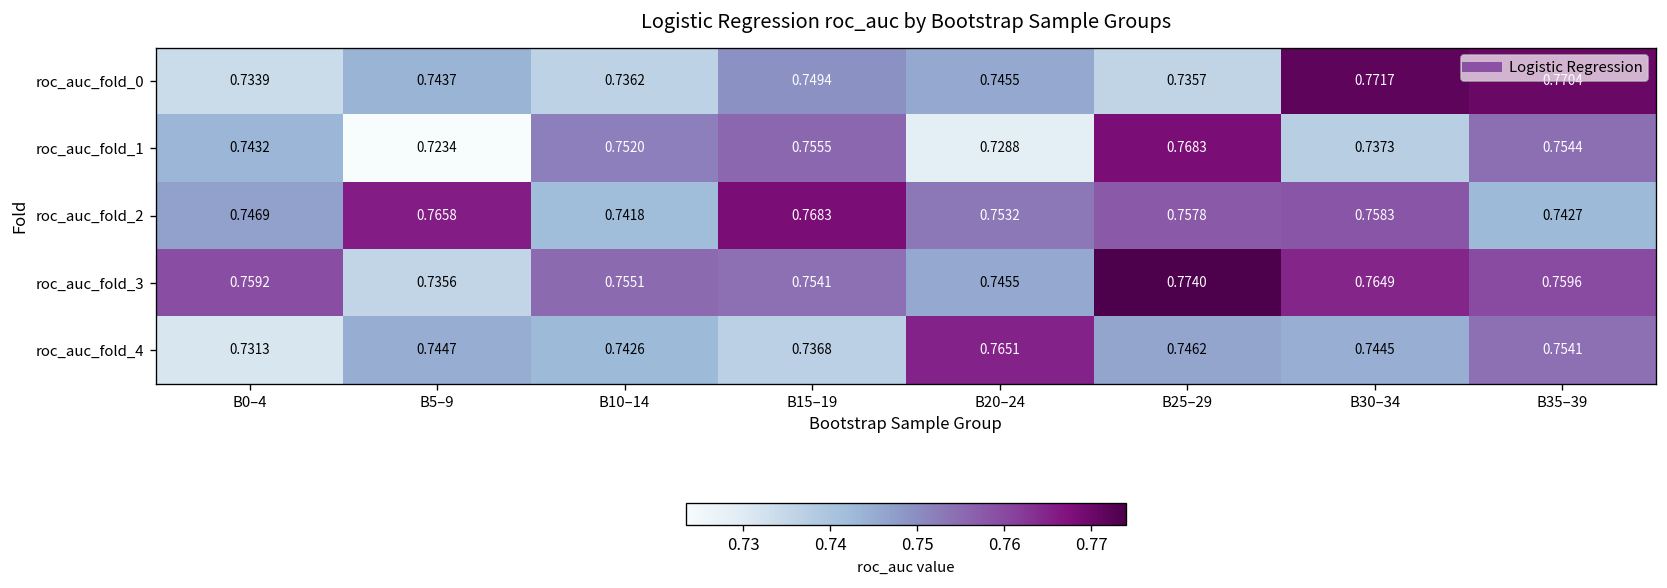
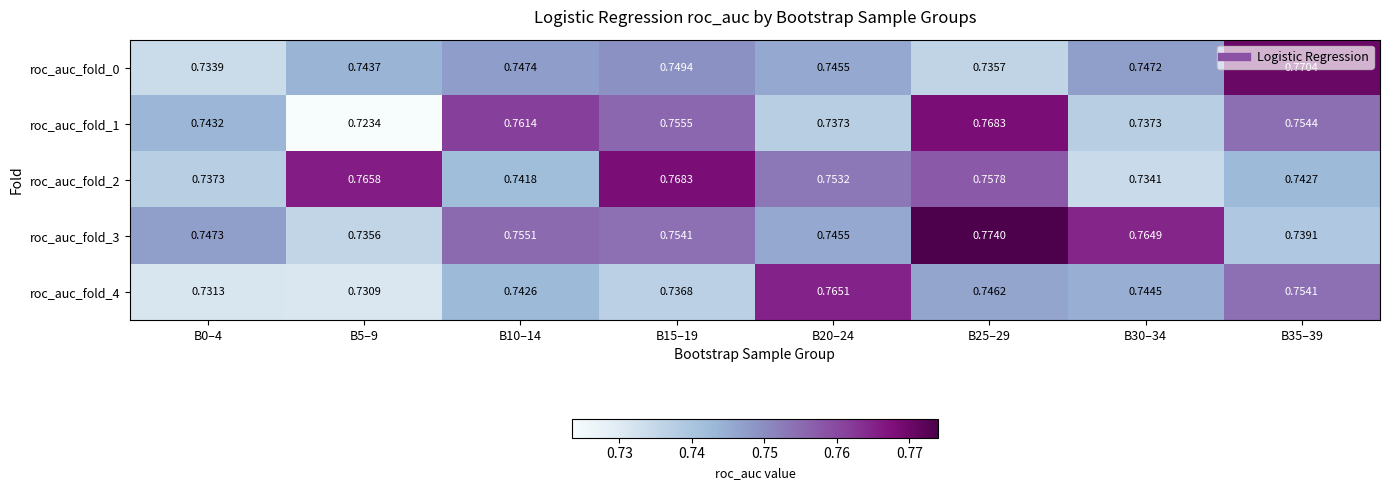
roc_auc_fold_0, B10–14: 0.7362 -> 0.7474
roc_auc_fold_0, B30–34: 0.7717 -> 0.7472
roc_auc_fold_1, B10–14: 0.7520 -> 0.7614
roc_auc_fold_1, B20–24: 0.7288 -> 0.7373
roc_auc_fold_2, B0–4: 0.7469 -> 0.7373
roc_auc_fold_2, B30–34: 0.7583 -> 0.7341
roc_auc_fold_3, B0–4: 0.7592 -> 0.7473
roc_auc_fold_3, B35–39: 0.7596 -> 0.7391
roc_auc_fold_4, B5–9: 0.7447 -> 0.7309
